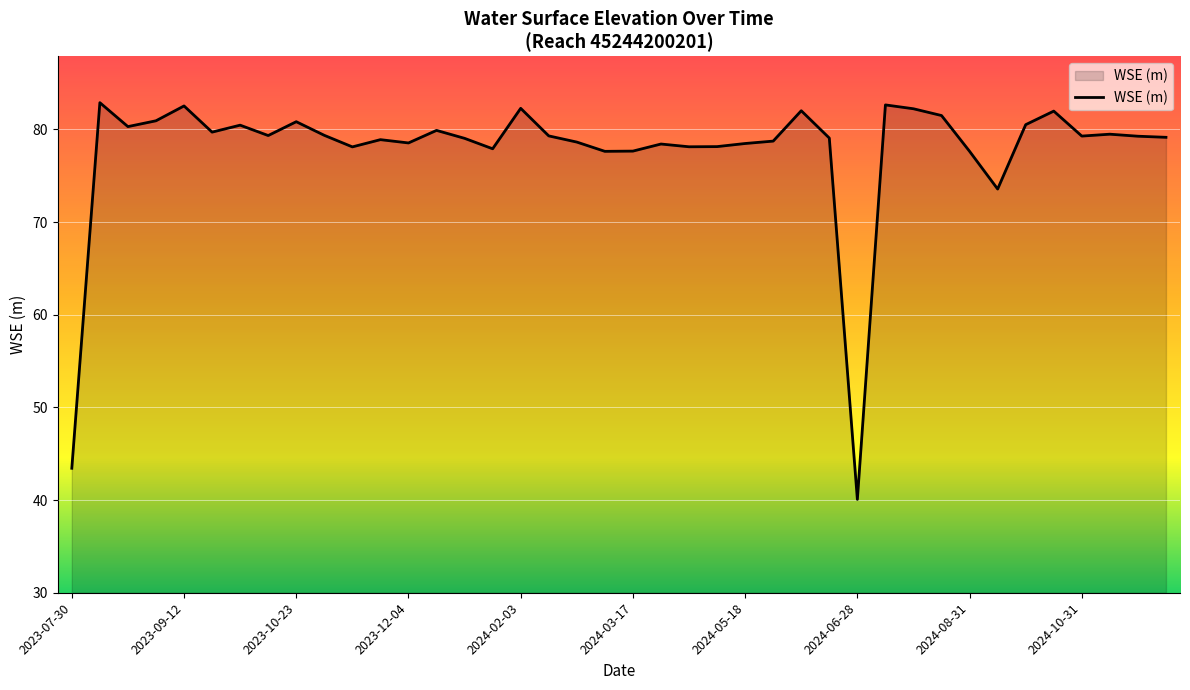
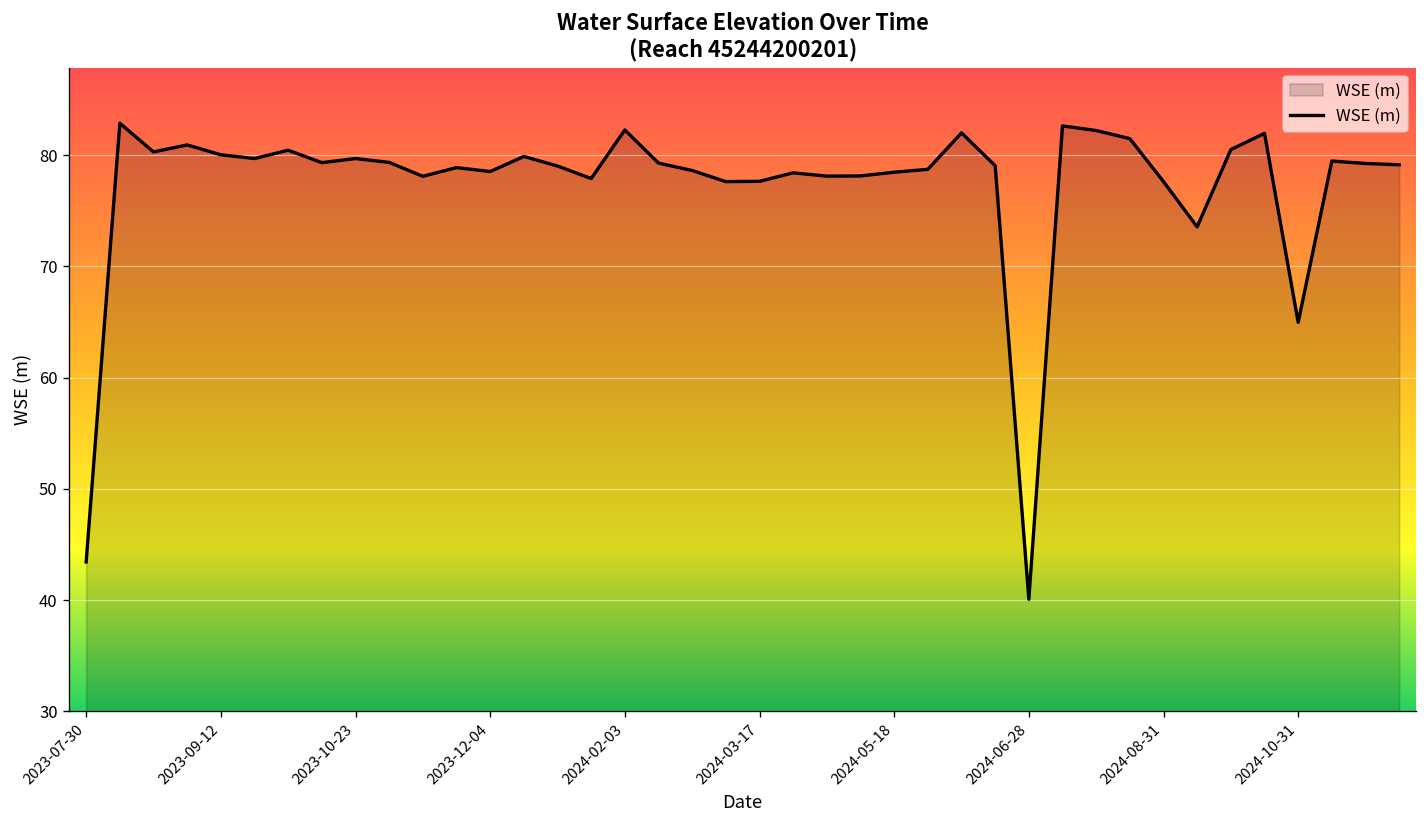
2023-09-12: 83 -> 80
2023-10-23: 81 -> 80
2024-10-31: 79 -> 65
